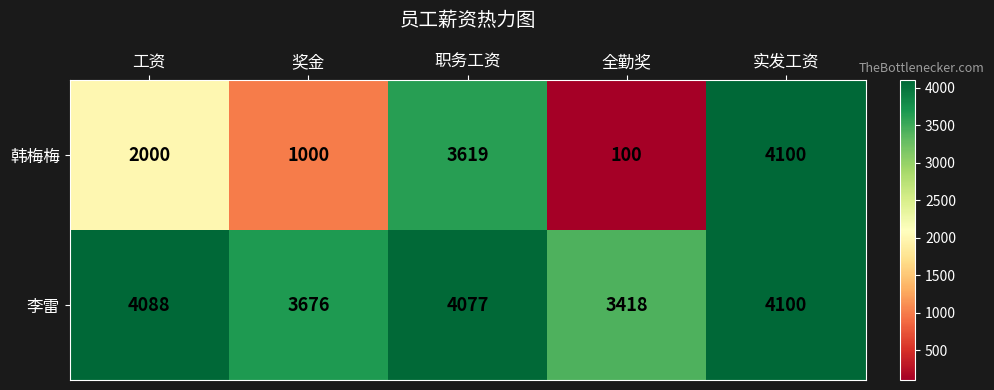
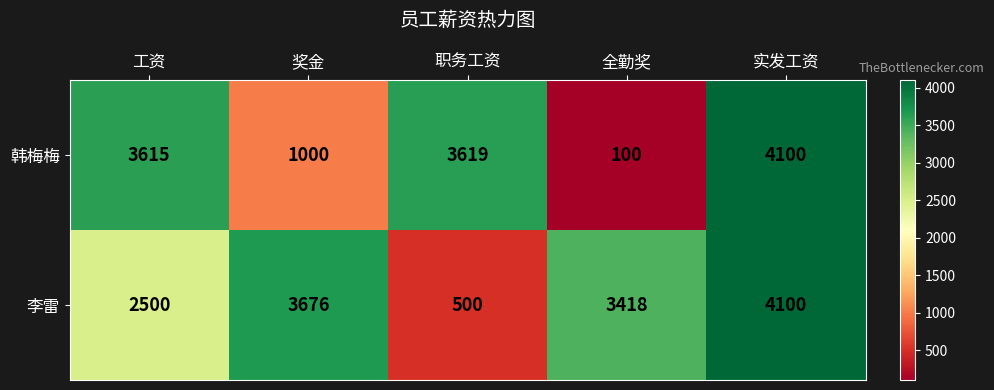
韩梅梅, 工资: 2000 -> 3615
李雷, 工资: 4088 -> 2500
李雷, 职务工资: 4077 -> 500
